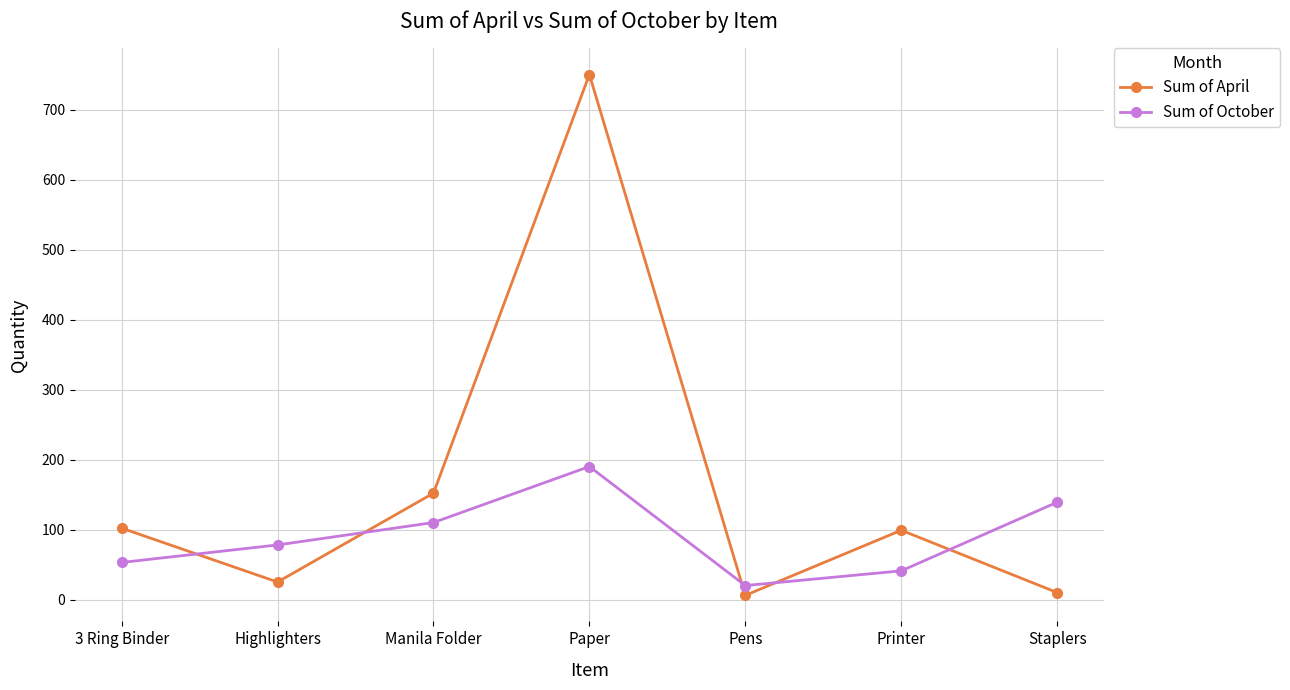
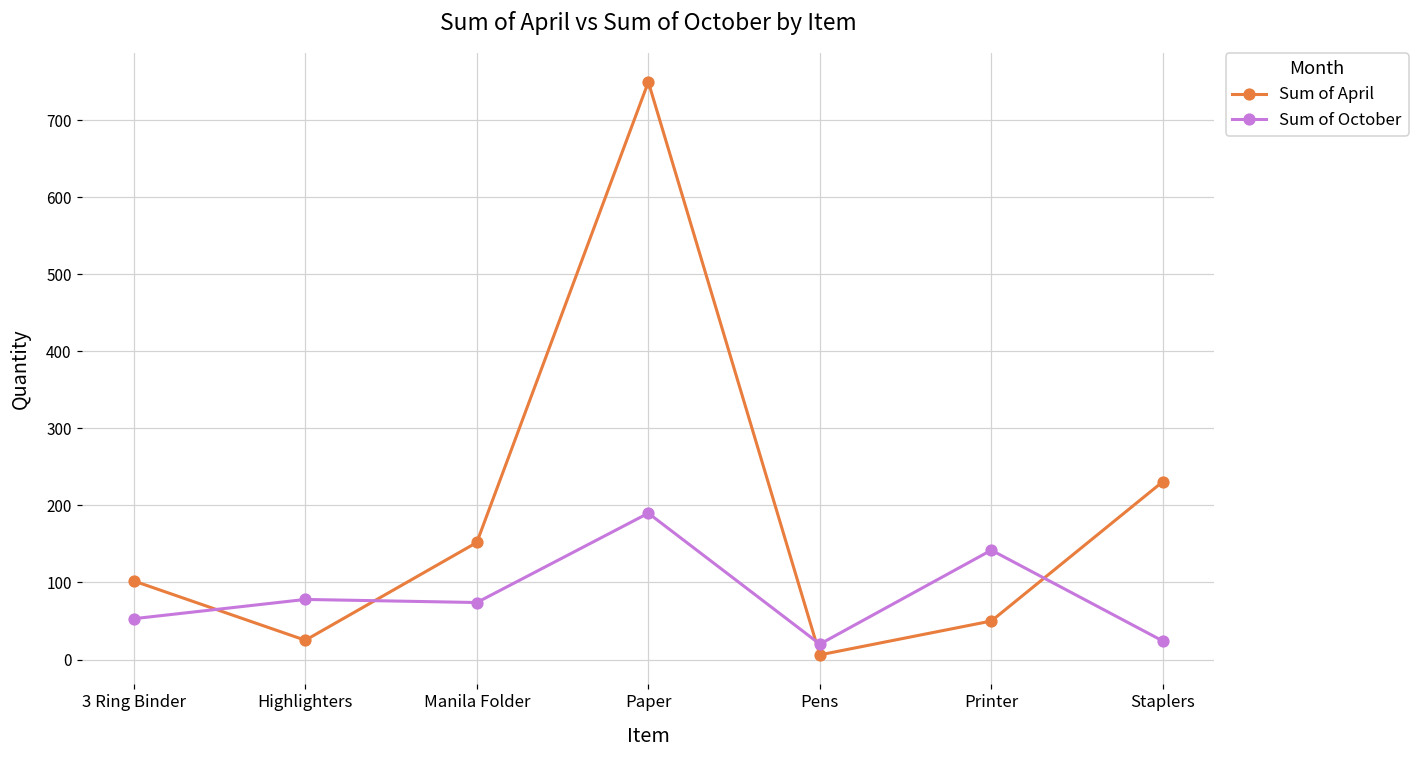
Sum of October, Manila Folder: 110 -> 70
Sum of April, Printer: 100 -> 50
Sum of October, Printer: 40 -> 140
Sum of April, Staplers: 10 -> 230
Sum of October, Staplers: 140 -> 20
